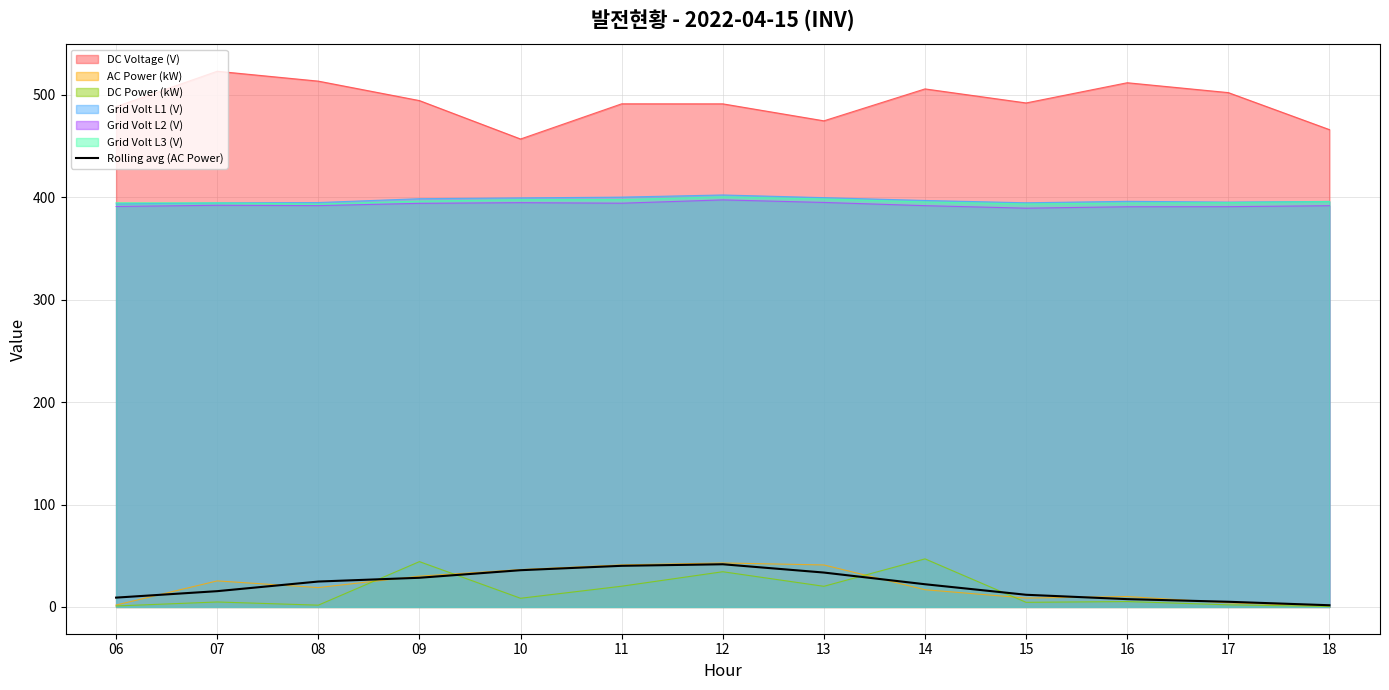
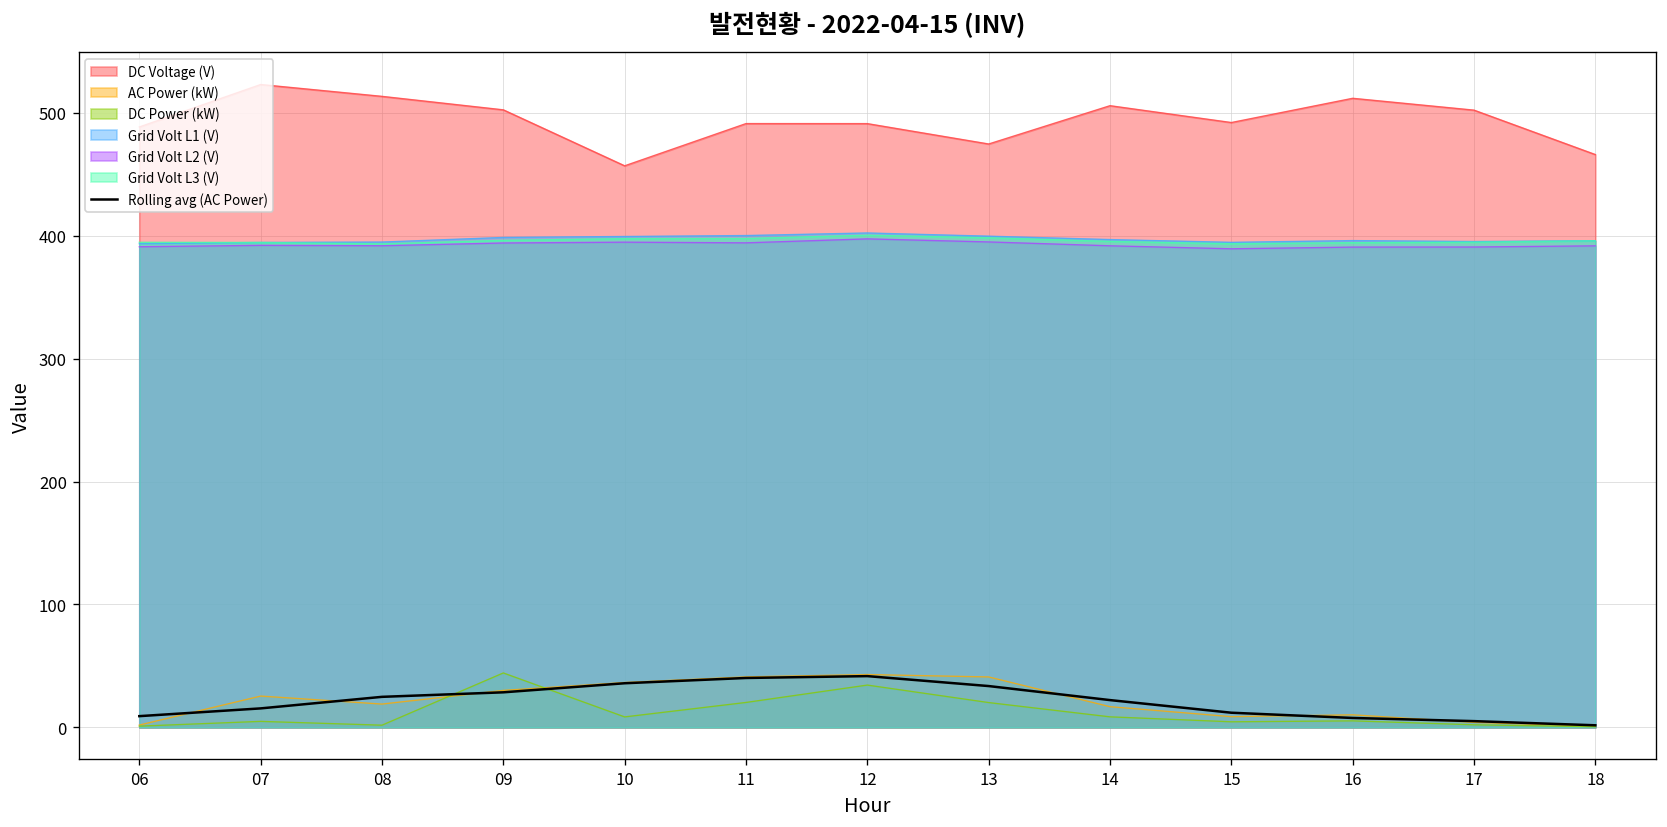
DC Voltage (V), 09: 494 -> 502
DC Power (kW), 14: 47 -> 9
